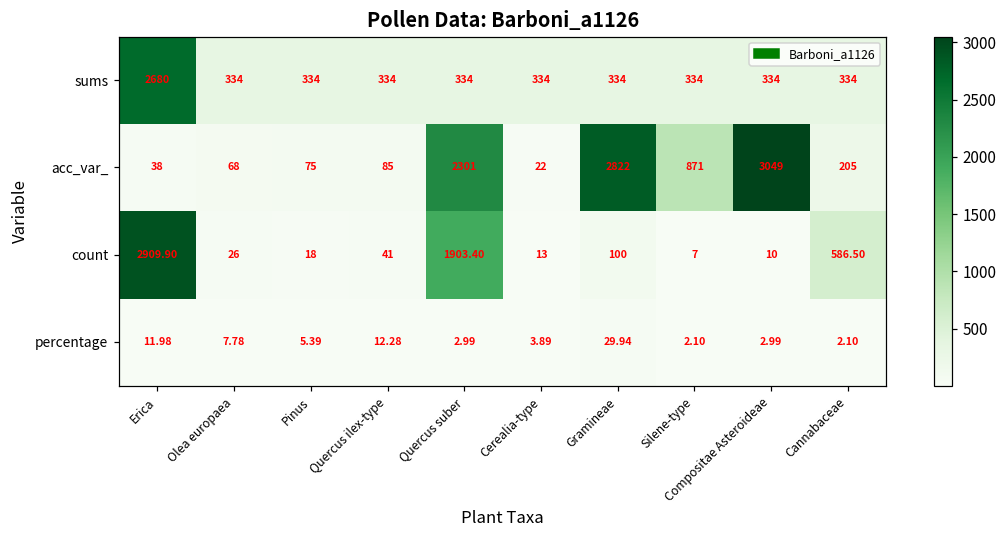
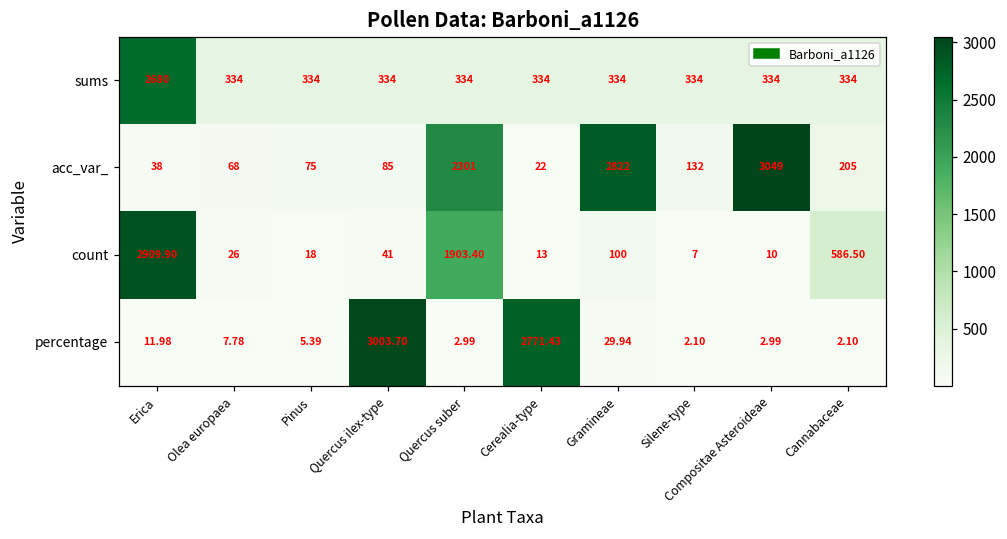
acc_var_, Silene-type: 871 -> 132
percentage, Quercus ilex-type: 12.28 -> 3003.70
percentage, Cerealia-type: 3.89 -> 2771.43
